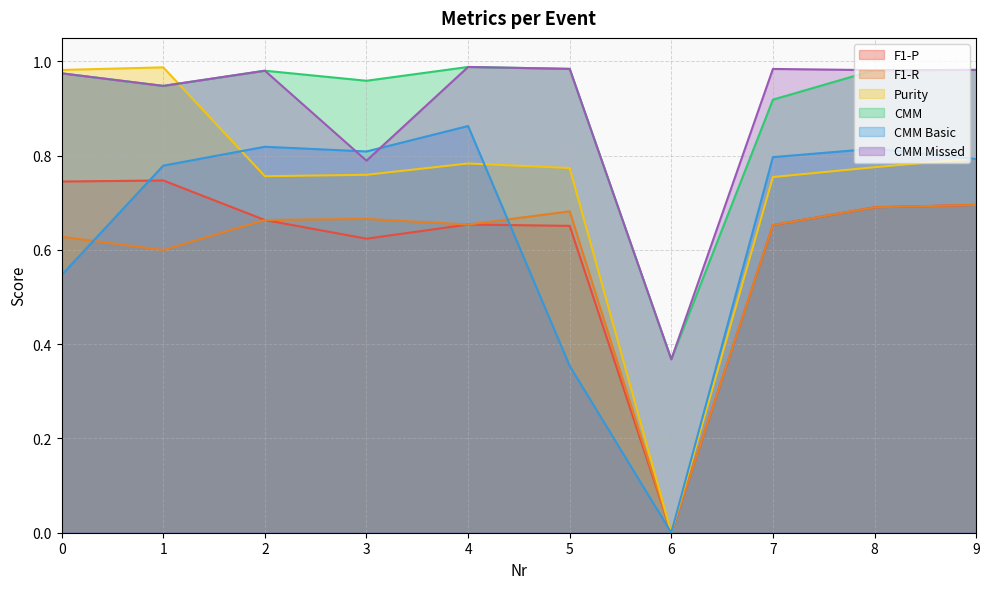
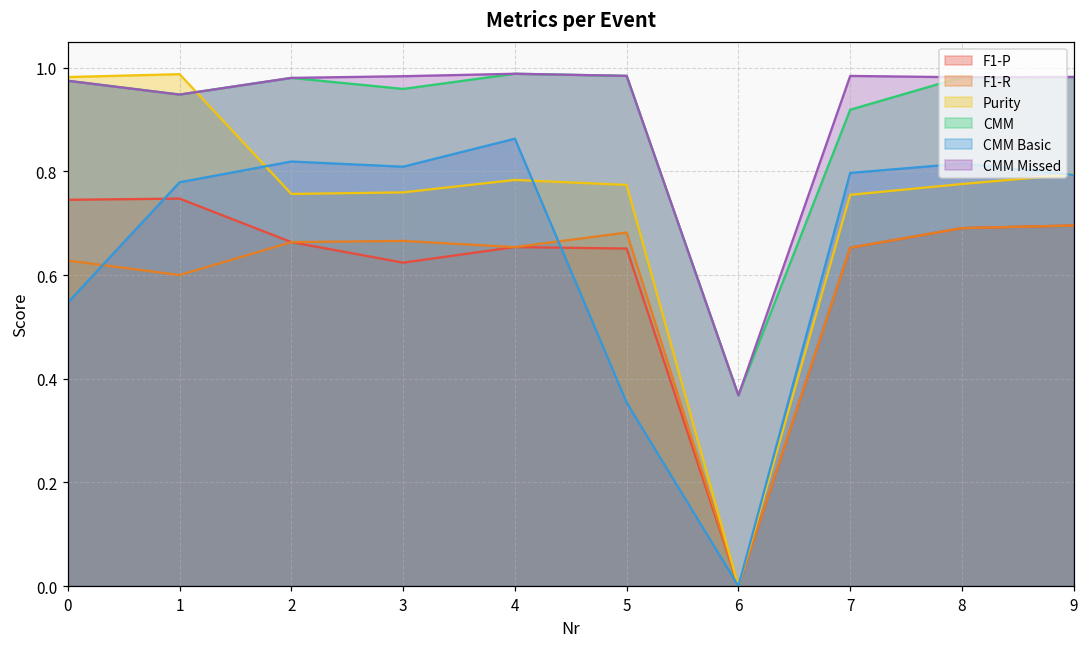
CMM Missed, 3: 0.79 -> 0.98
